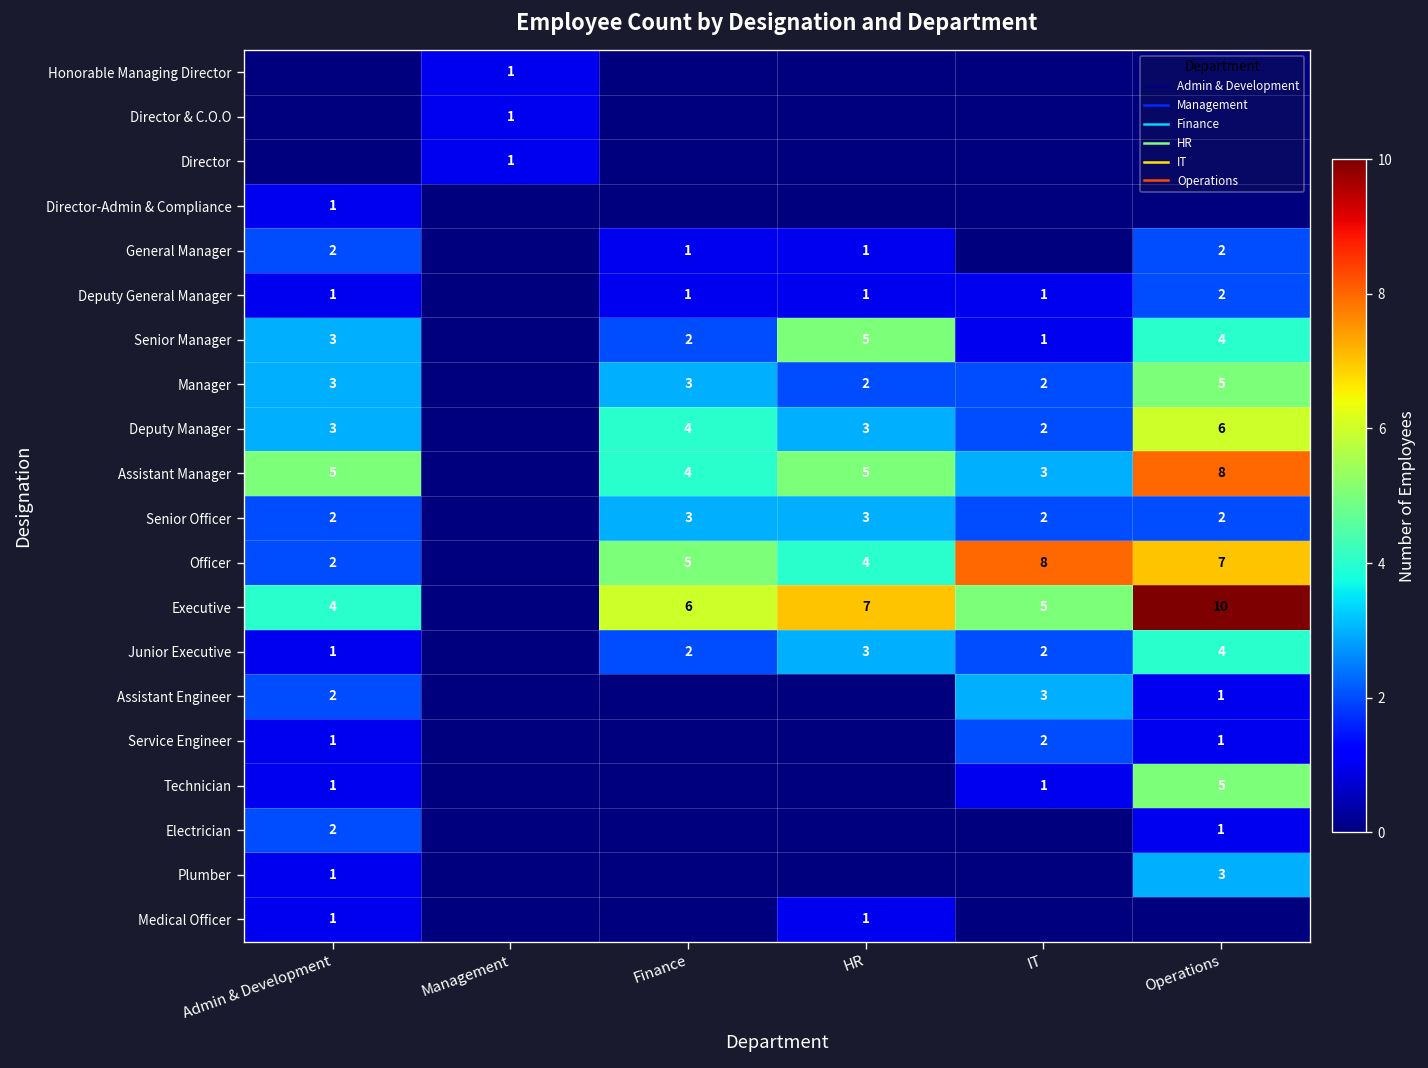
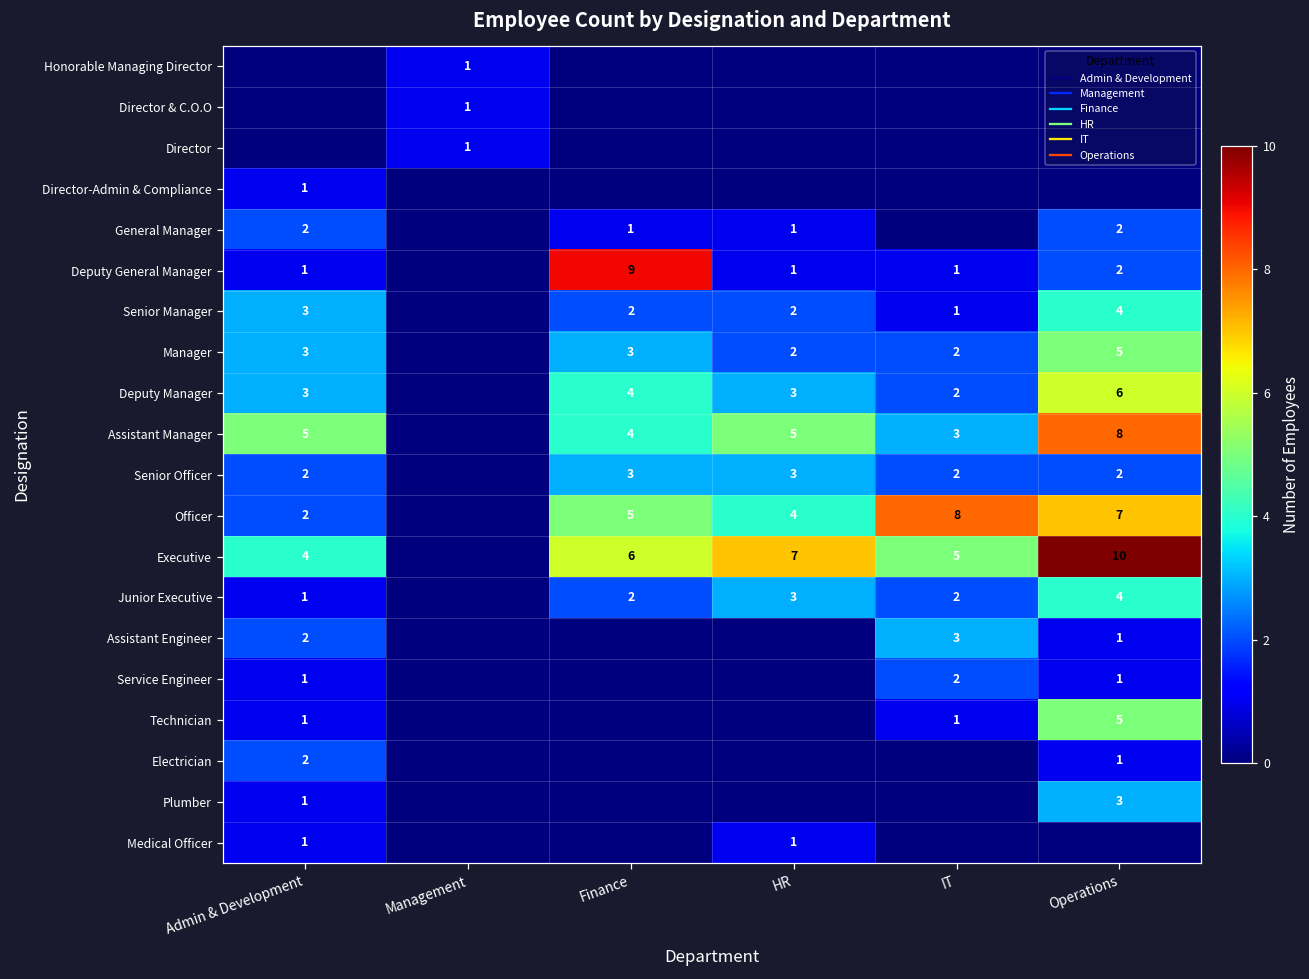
Deputy General Manager, Finance: 1 -> 9
Senior Manager, HR: 5 -> 2
